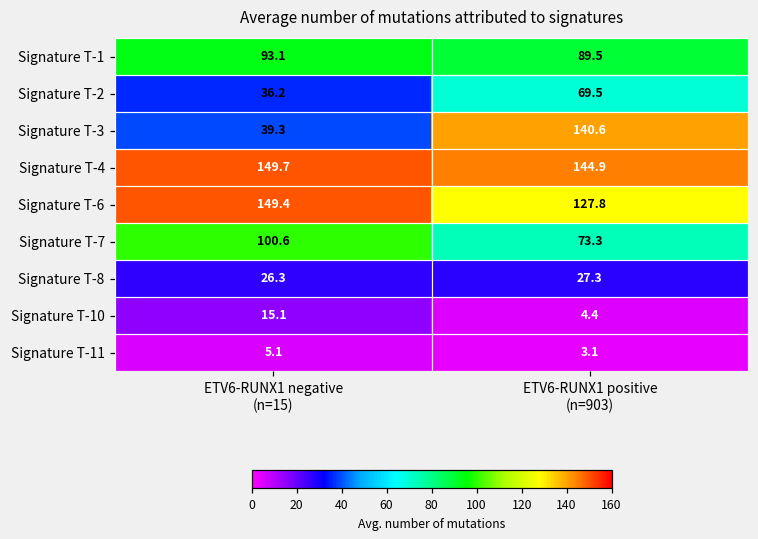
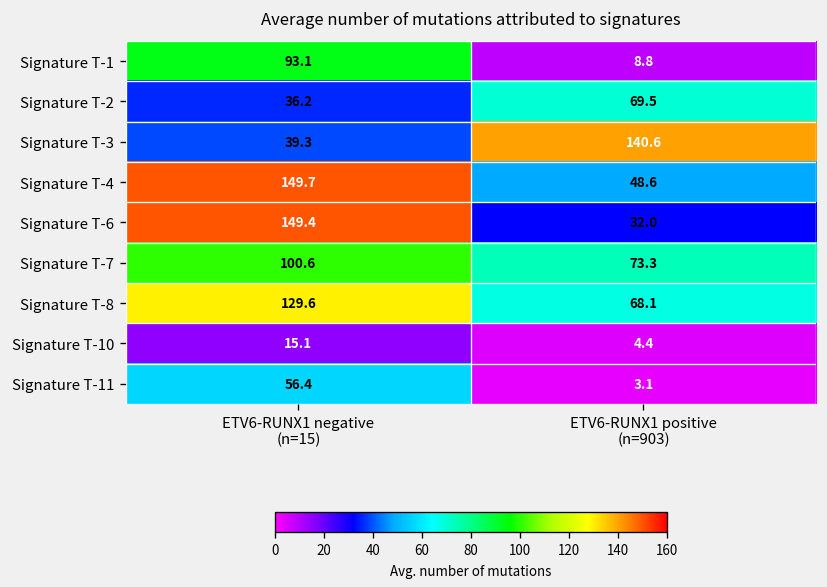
Signature T-1, ETV6-RUNX1 positive (n=903): 89.5 -> 8.8
Signature T-4, ETV6-RUNX1 positive (n=903): 144.9 -> 48.6
Signature T-6, ETV6-RUNX1 positive (n=903): 127.8 -> 32.0
Signature T-8, ETV6-RUNX1 negative (n=15): 26.3 -> 129.6
Signature T-8, ETV6-RUNX1 positive (n=903): 27.3 -> 68.1
Signature T-11, ETV6-RUNX1 negative (n=15): 5.1 -> 56.4
